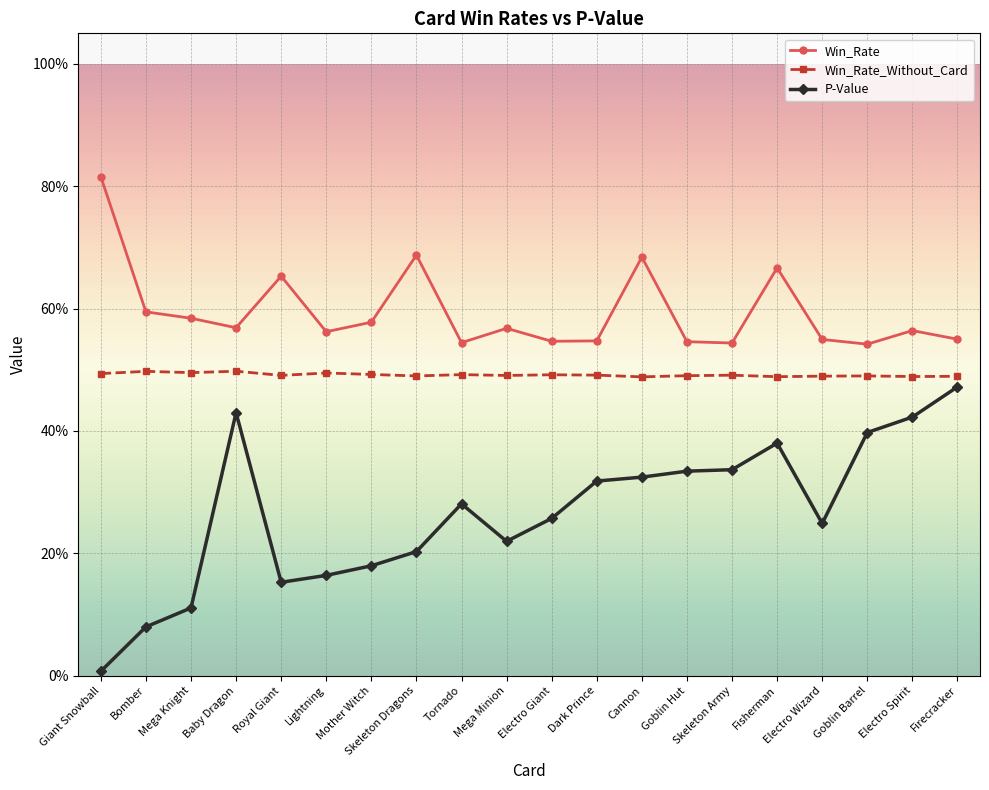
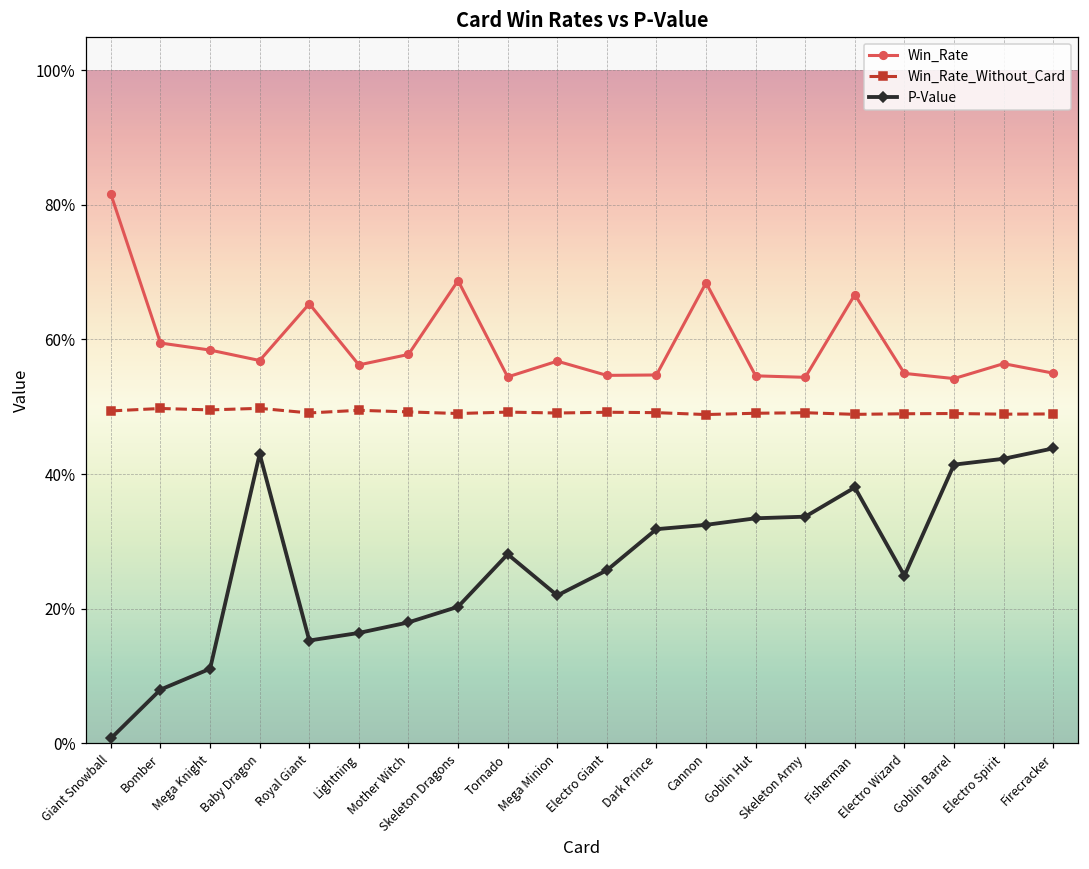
P-Value, Goblin Barrel: 40% -> 41%
P-Value, Firecracker: 47% -> 44%
